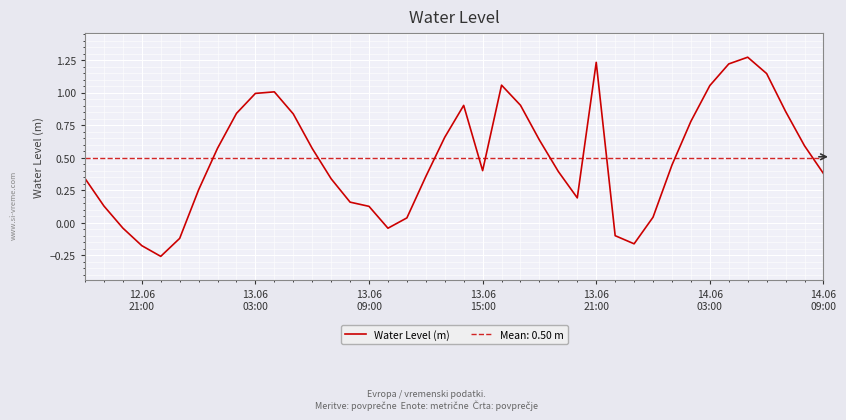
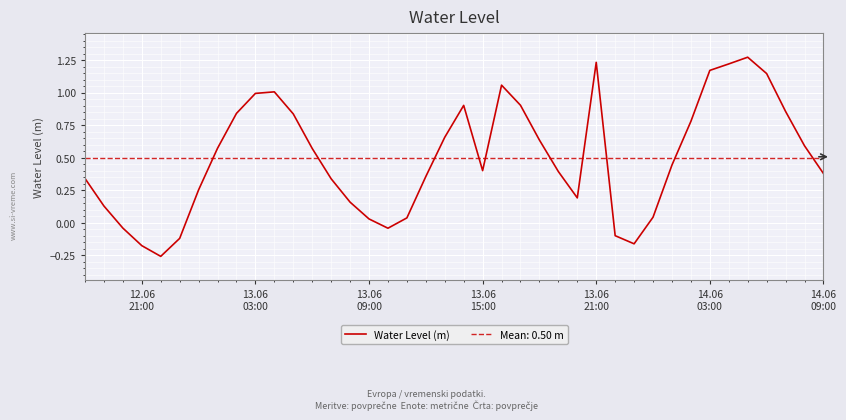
13.06 09:00: 0.13 -> 0.03
14.06 03:00: 1.05 -> 1.17
